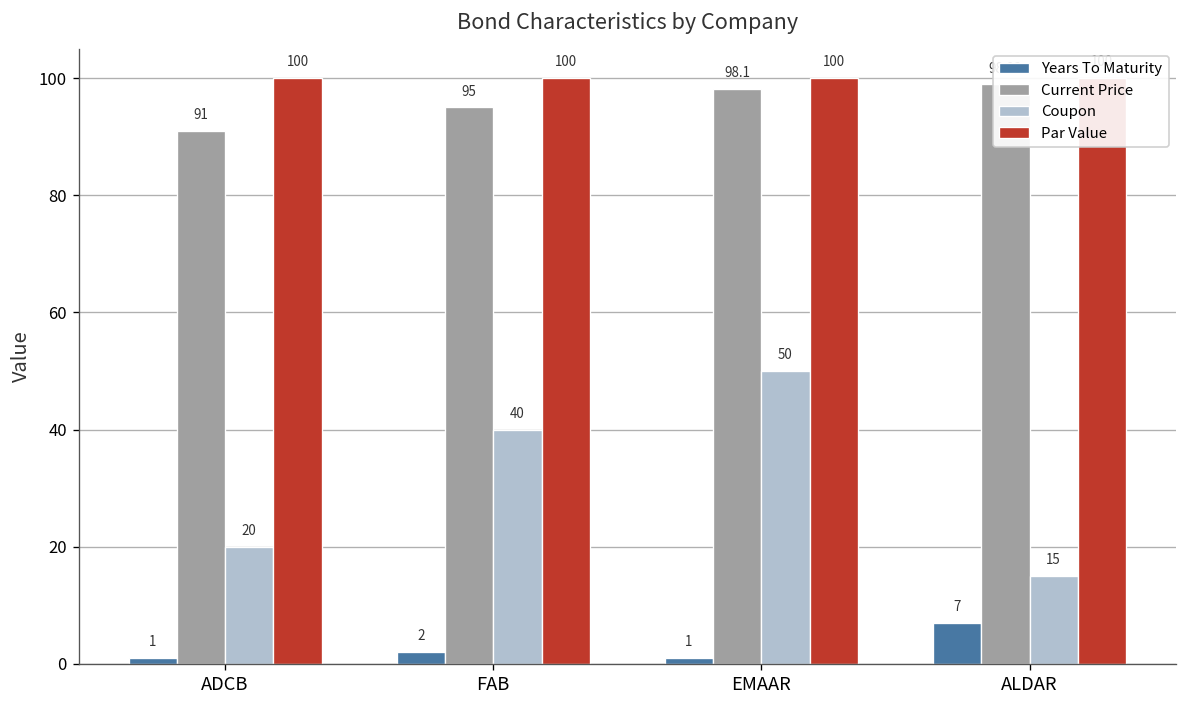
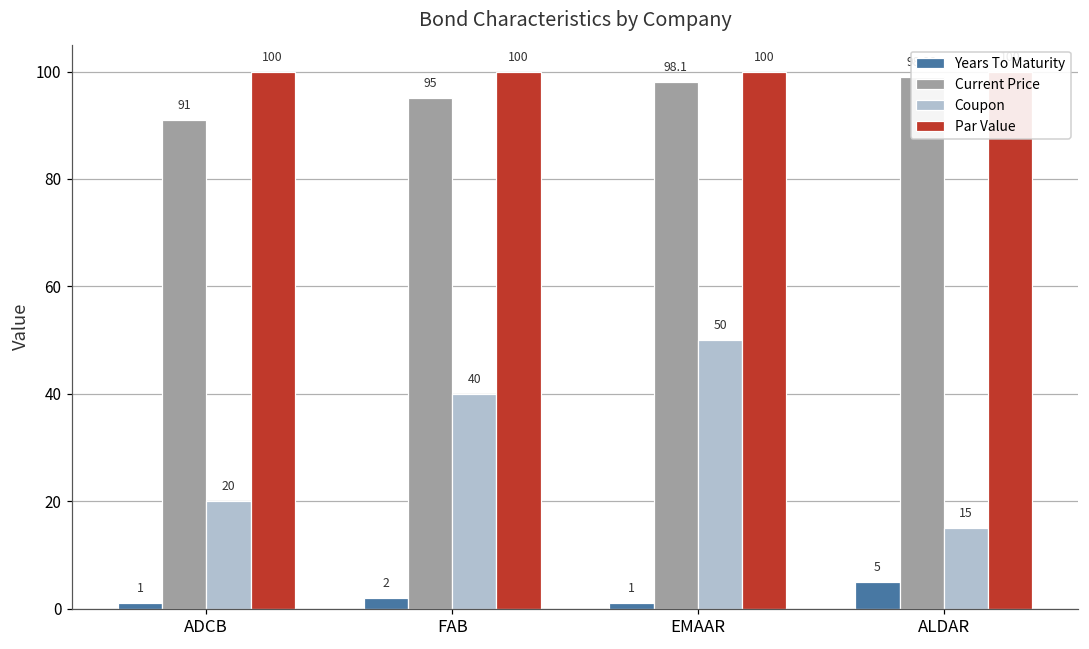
Years To Maturity, ALDAR: 7 -> 5
